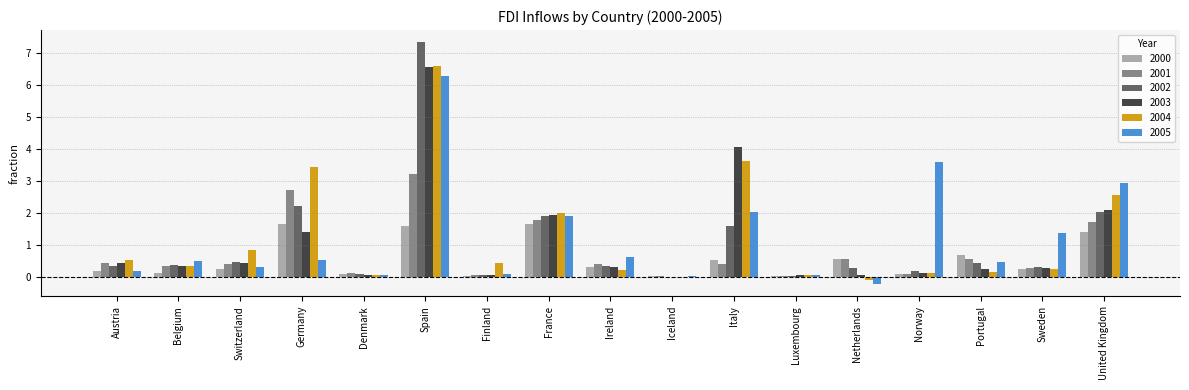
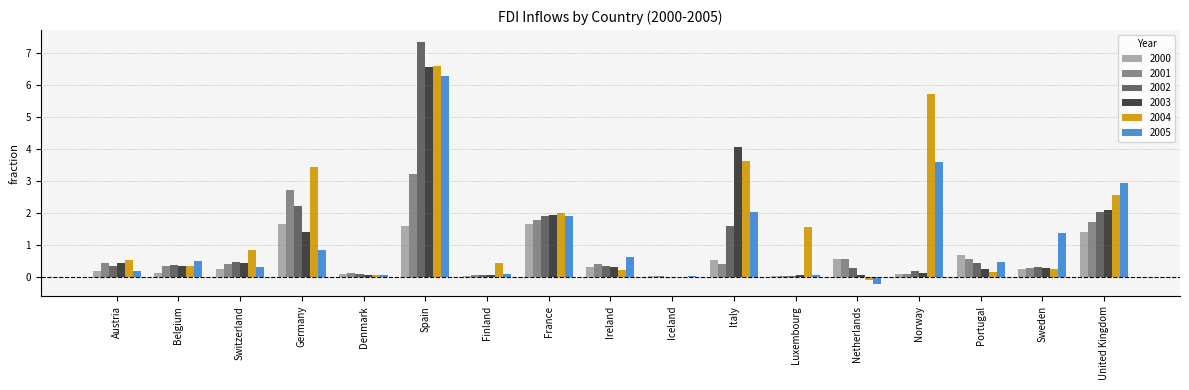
2005, Germany: 0.5 -> 0.8
2004, Luxembourg: 0.0 -> 1.5
2004, Norway: 0.1 -> 5.7
